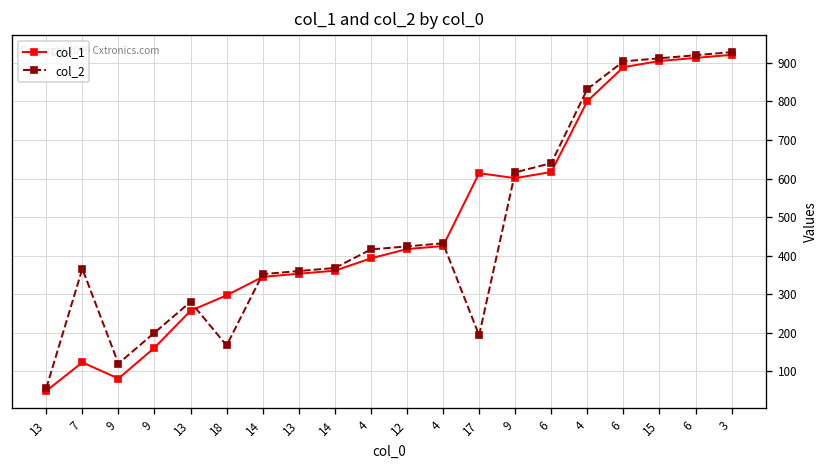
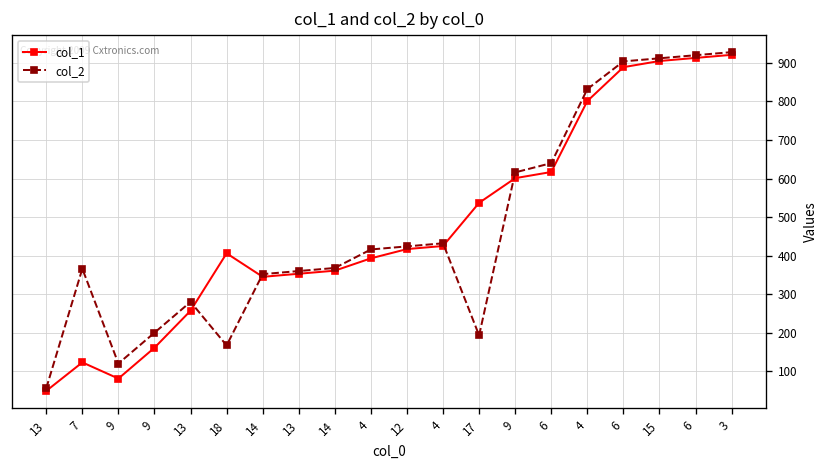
col_1, 18: 300 -> 410
col_1, 17: 610 -> 540
